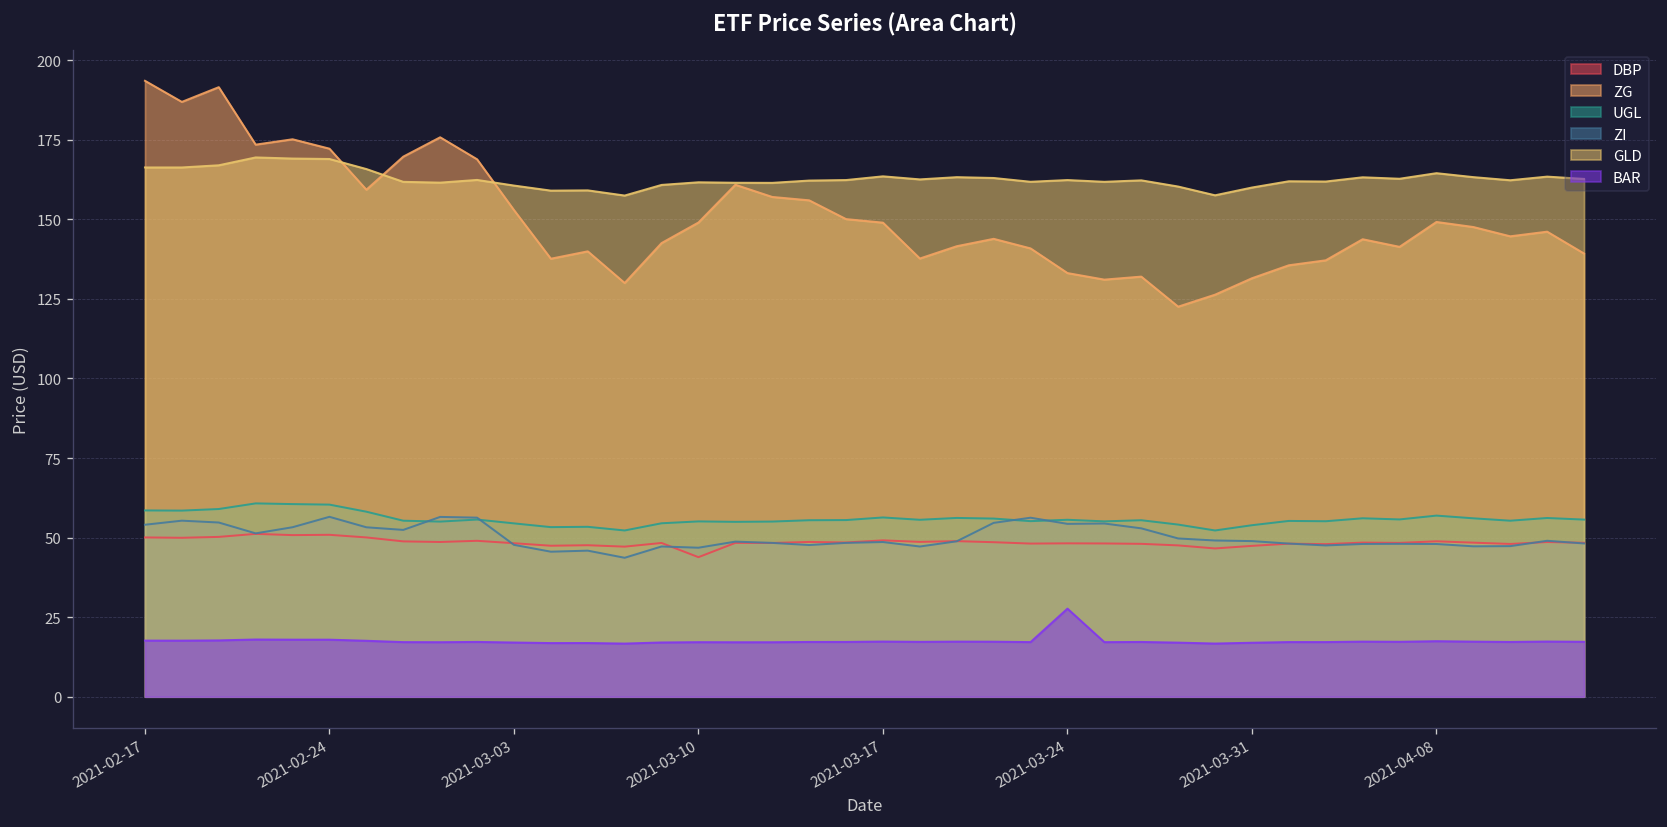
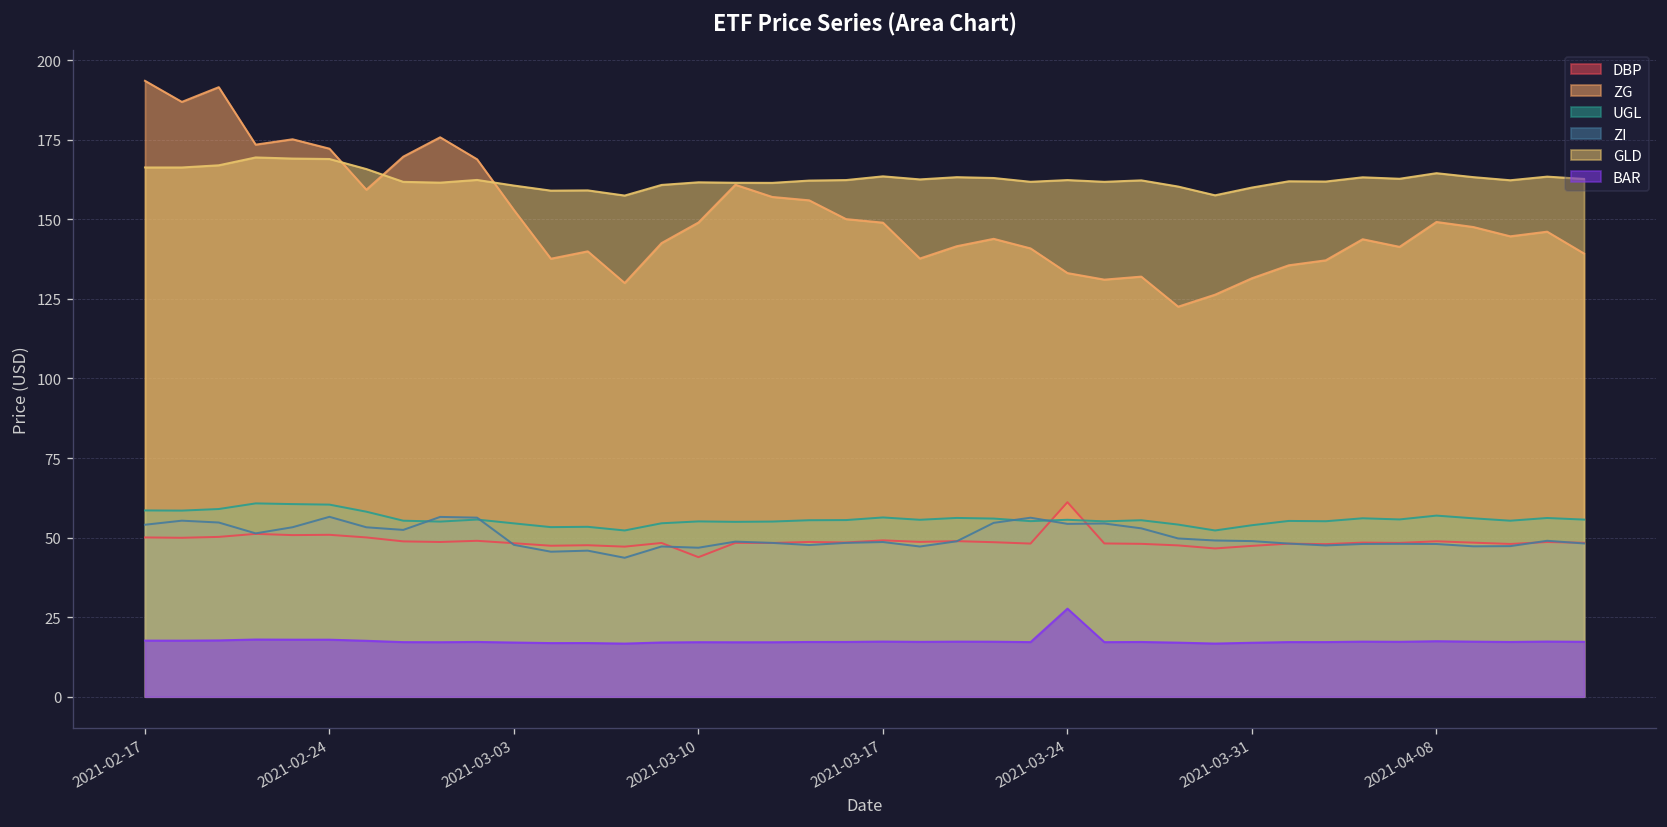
DBP, 2021-03-24: 48 -> 61
